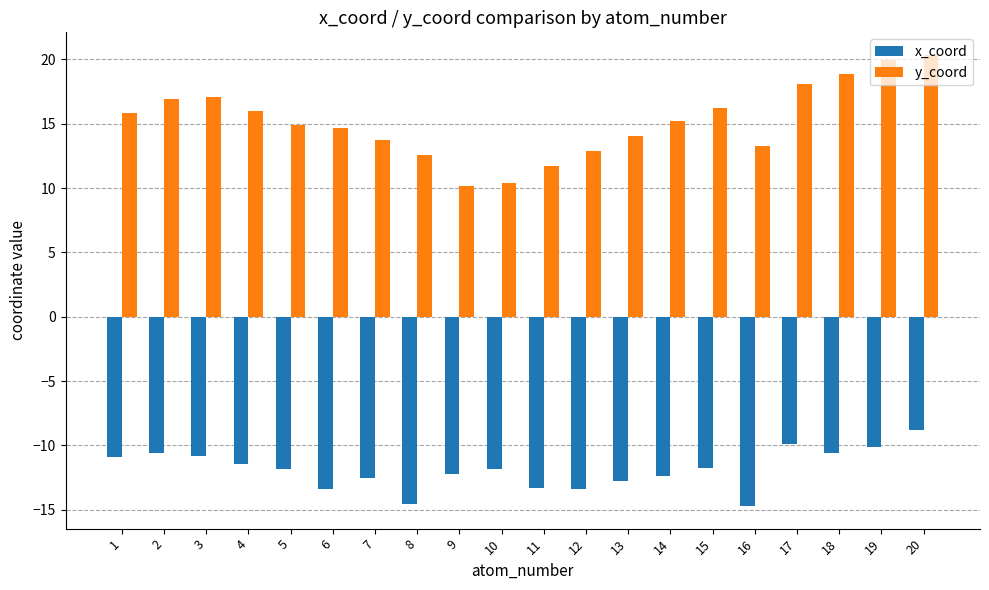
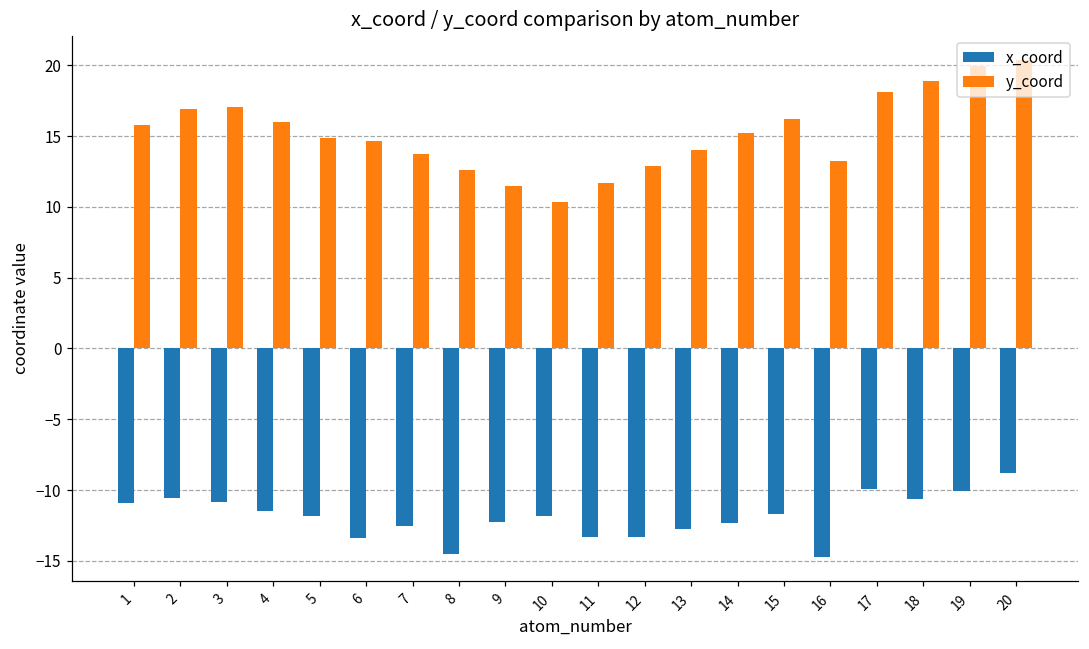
y_coord, 9: 10.2 -> 11.5
